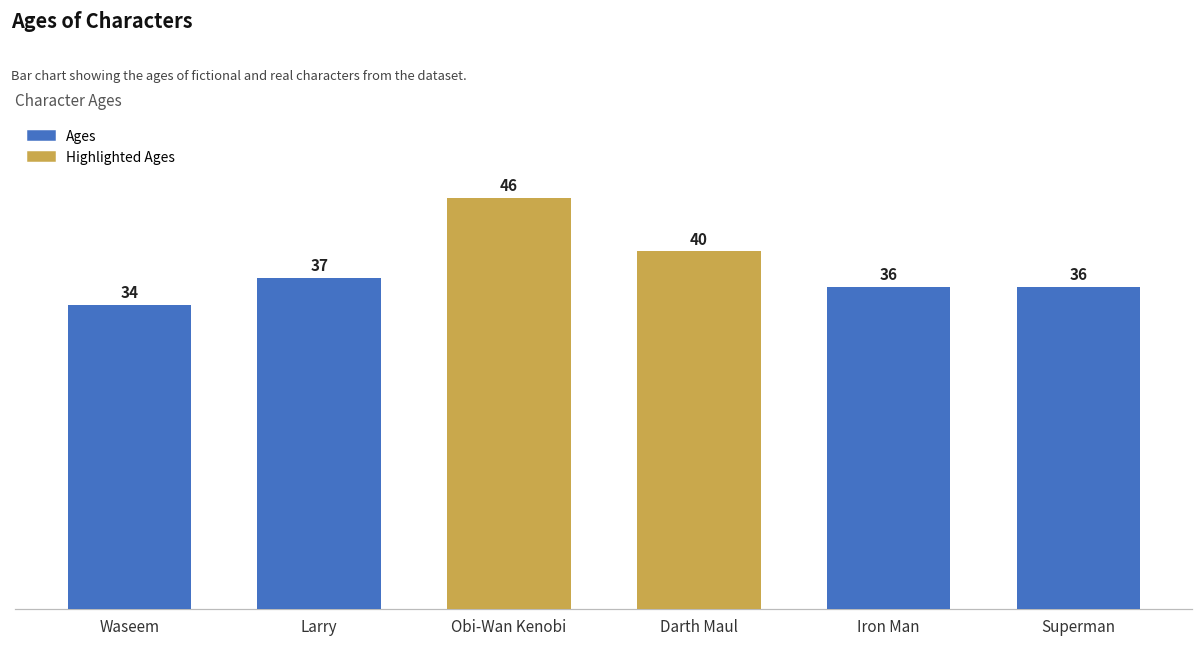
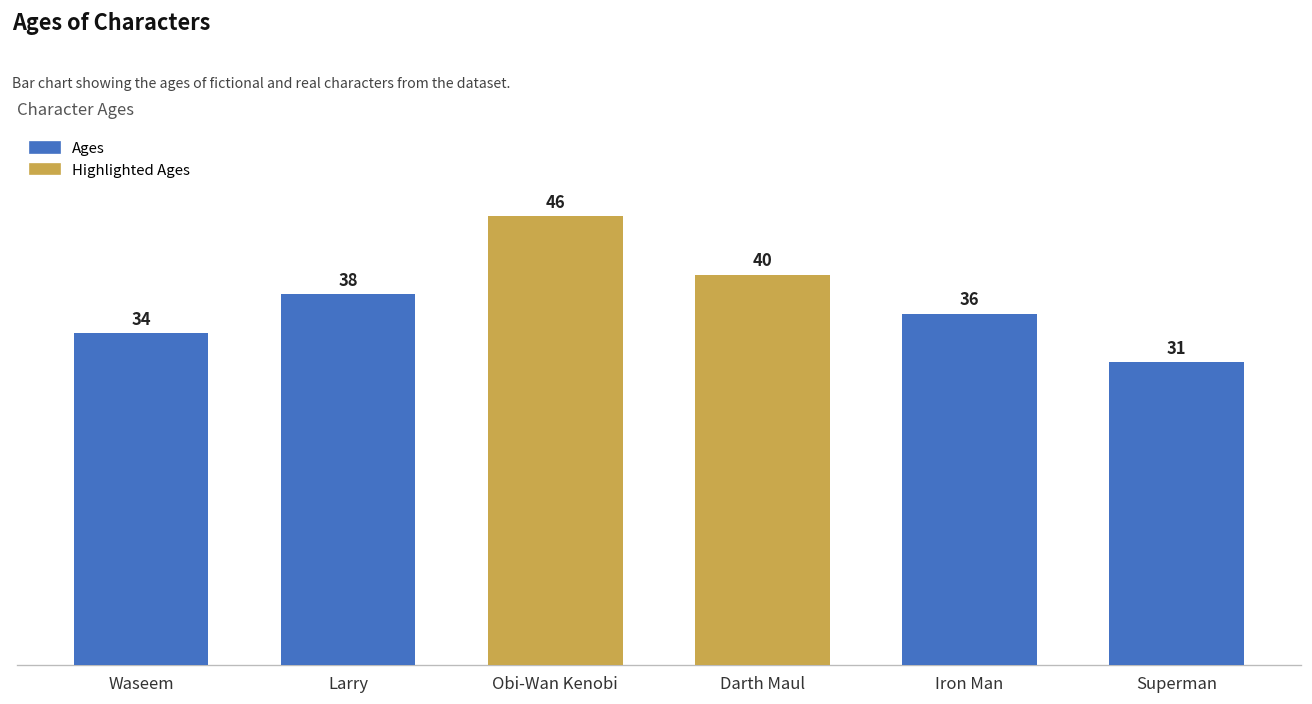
Larry: 37 -> 38
Superman: 36 -> 31
